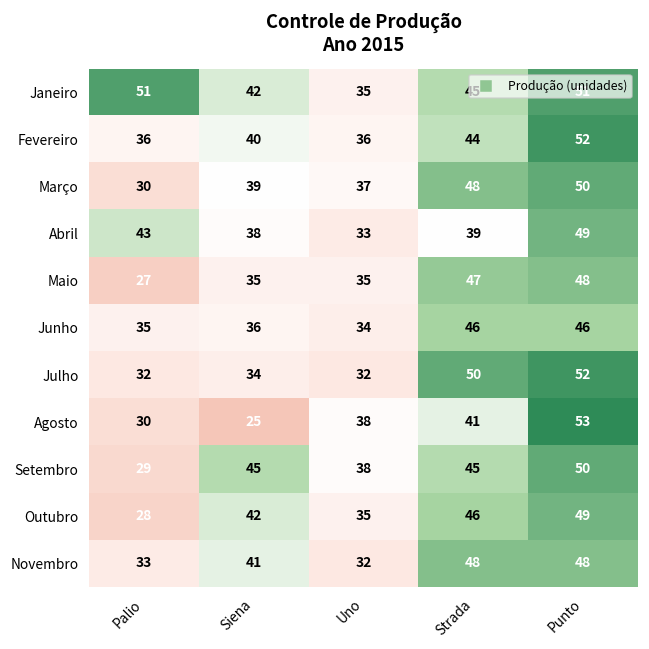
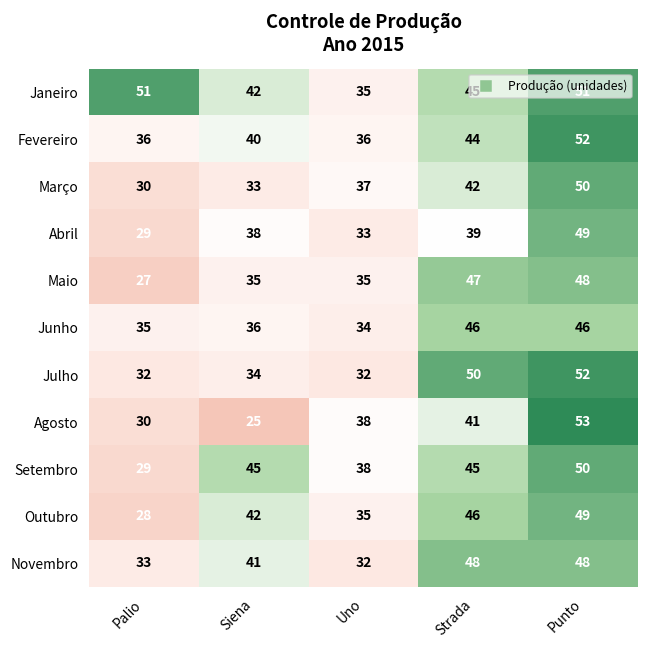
Março, Siena: 39 -> 33
Março, Strada: 48 -> 42
Abril, Palio: 43 -> 29
